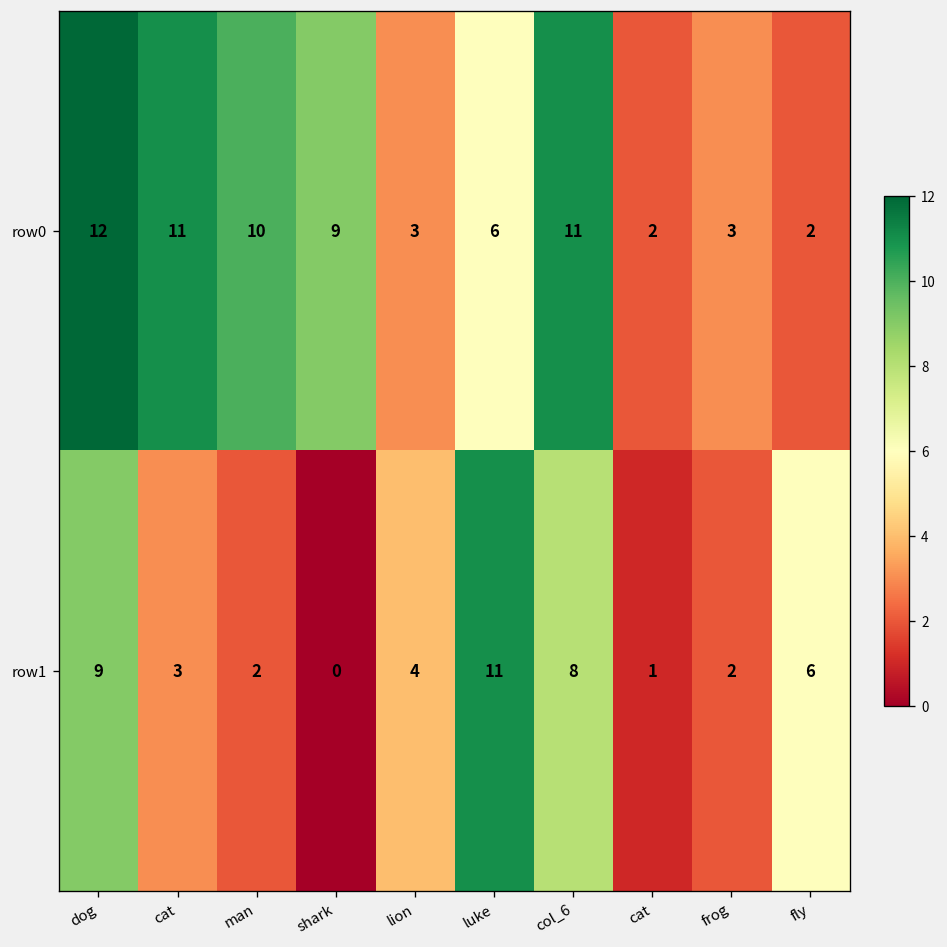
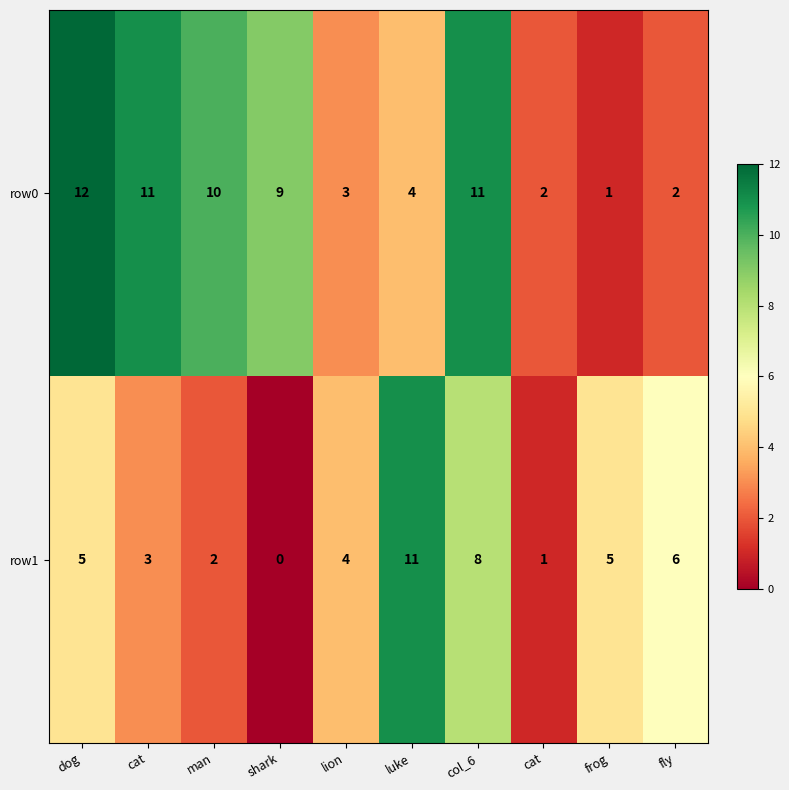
row0, luke: 6 -> 4
row0, frog: 3 -> 1
row1, dog: 9 -> 5
row1, frog: 2 -> 5
